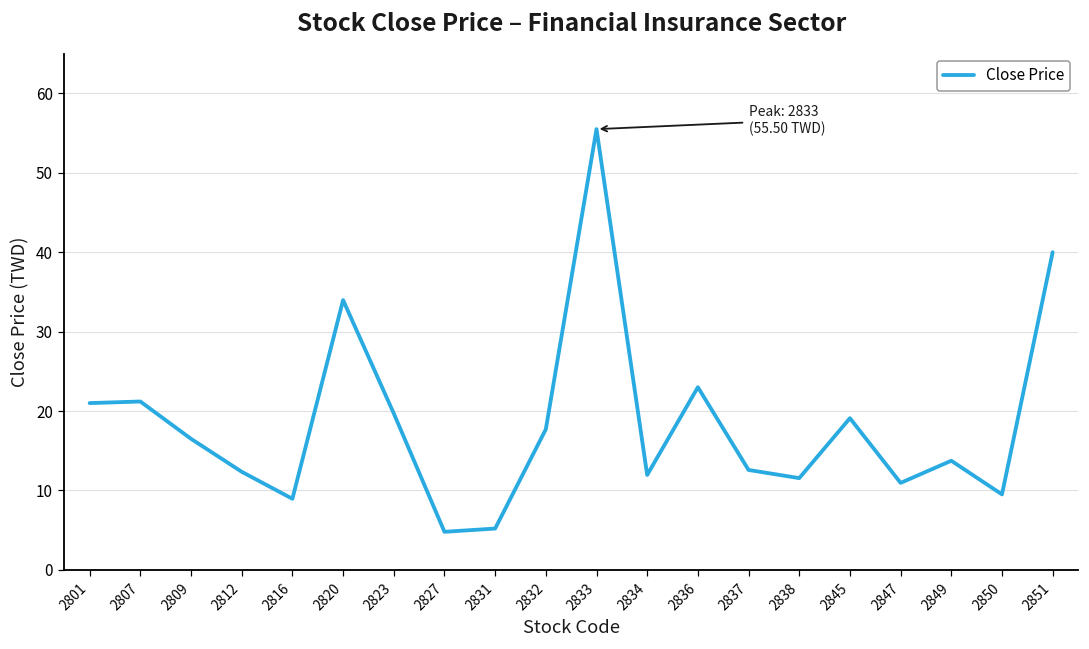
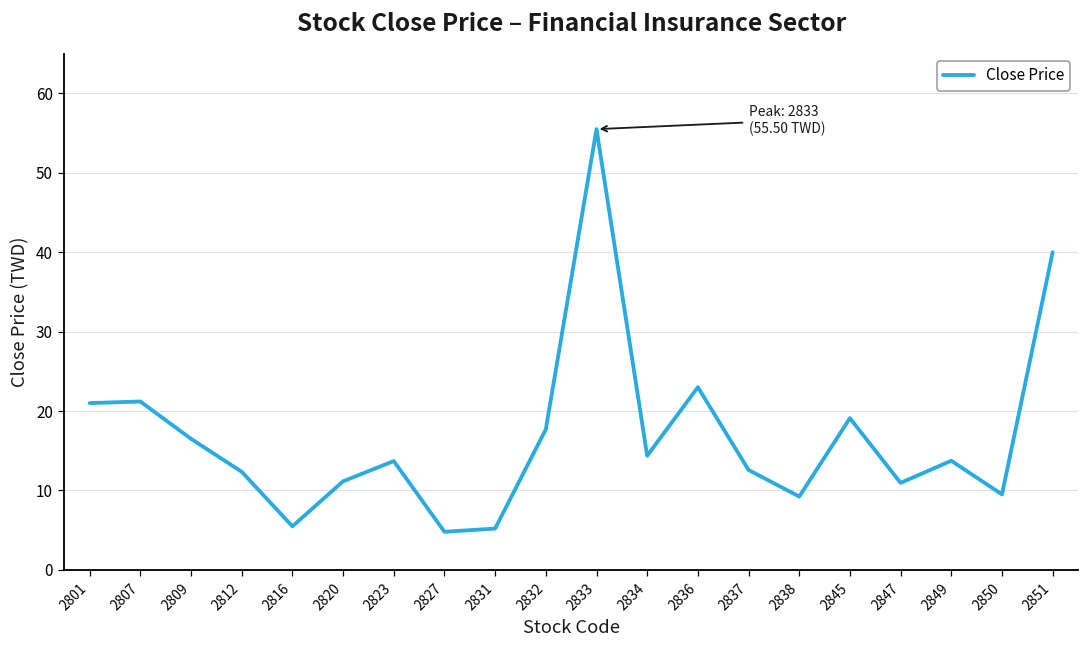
2816: 9 -> 5
2820: 34 -> 11
2823: 20 -> 14
2834: 12 -> 14
2838: 12 -> 9
